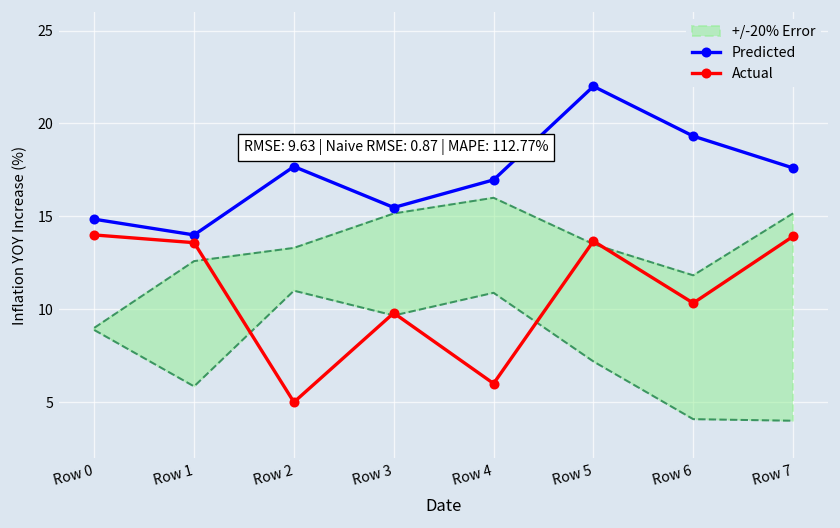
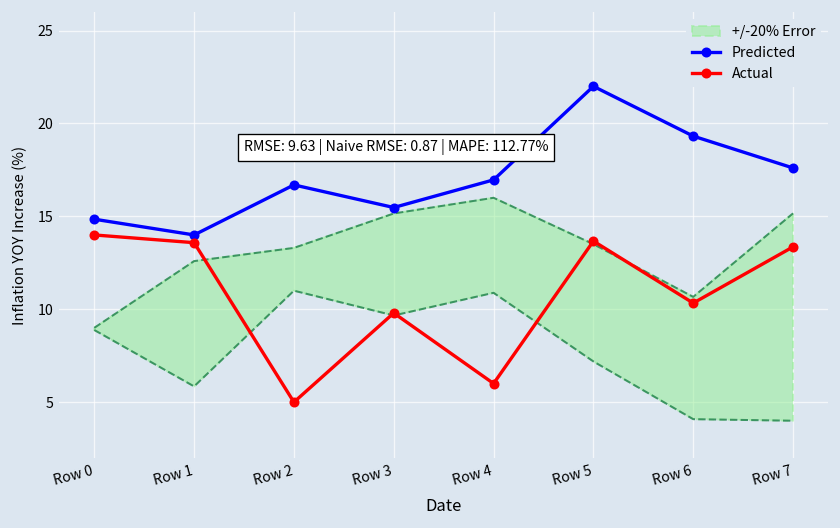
Predicted, Row 2: 17.7 -> 16.7
+/-20% Error, Row 6: 11.8 -> 10.7
Actual, Row 7: 13.9 -> 13.4
